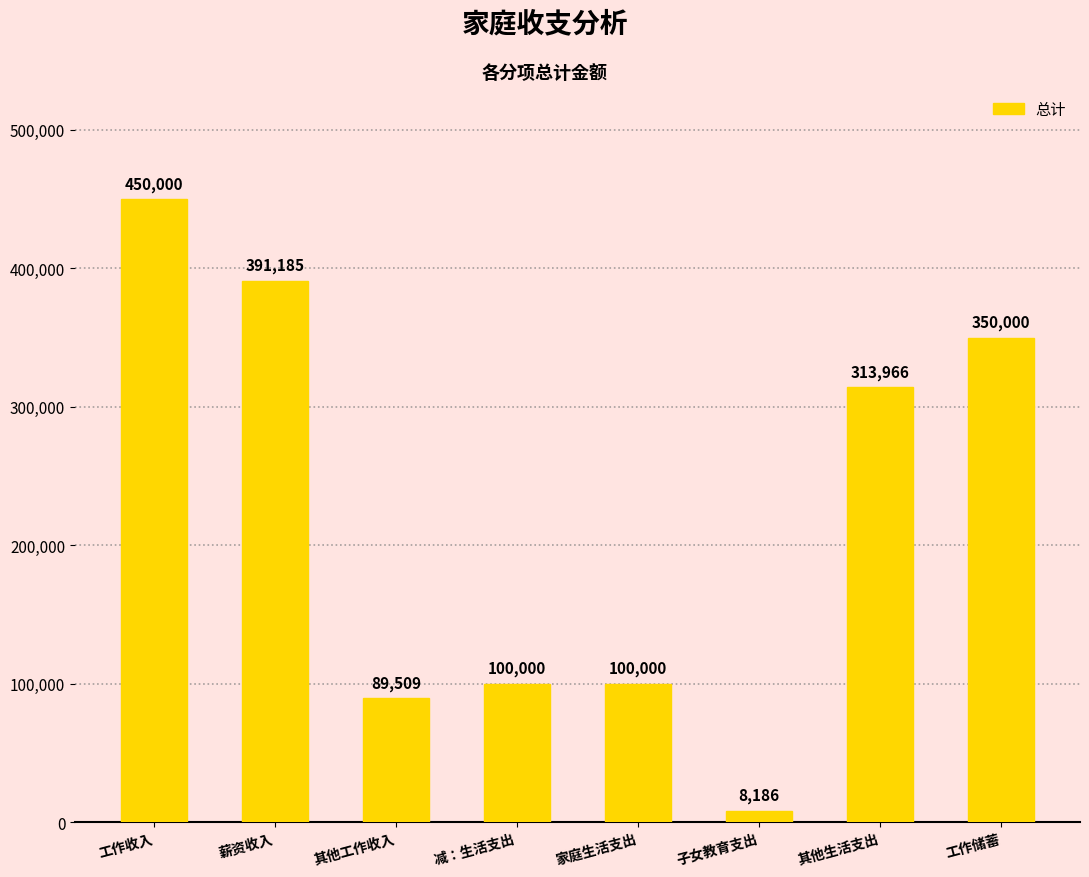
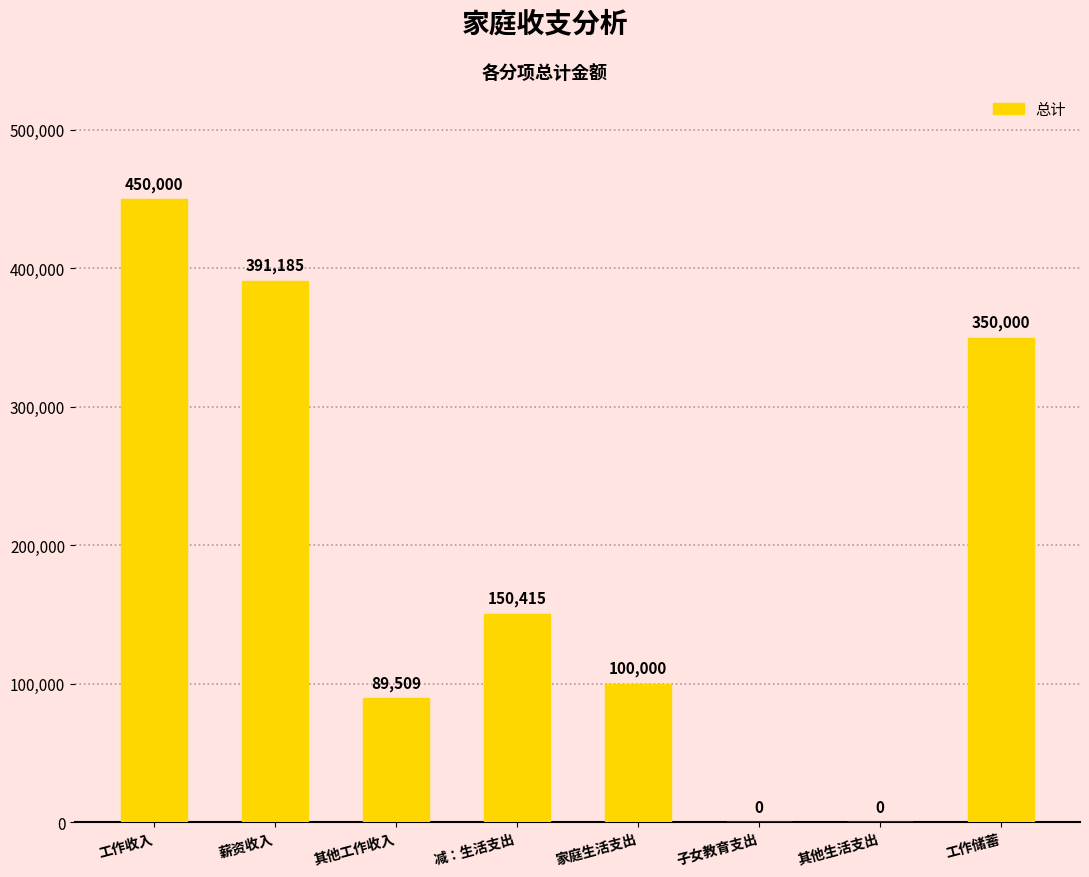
减：生活支出: 100,000 -> 150,415
子女教育支出: 8,186 -> 0
其他生活支出: 313,966 -> 0
